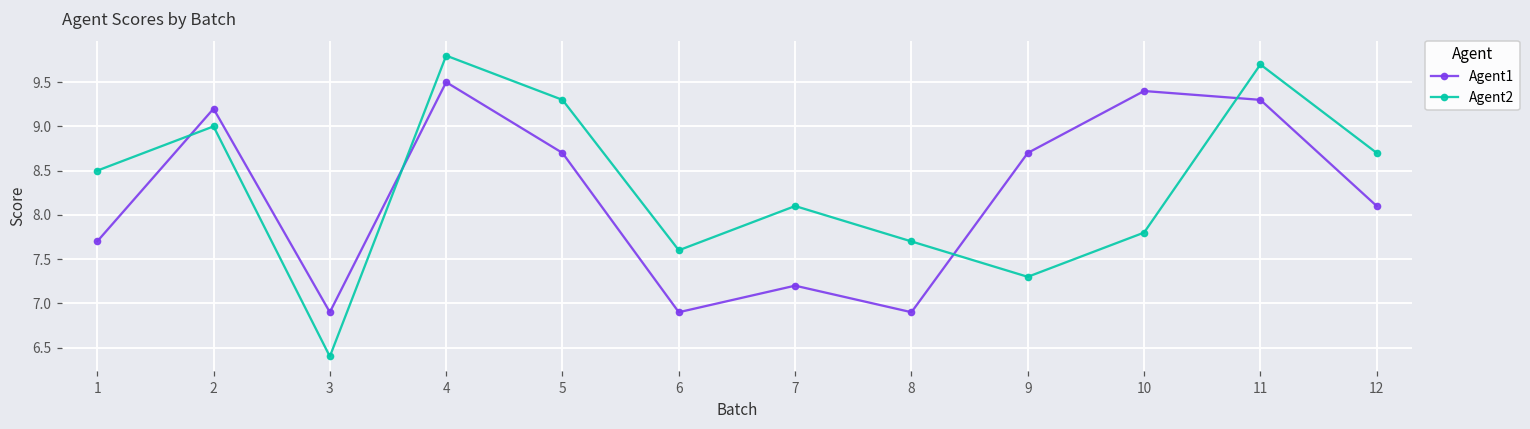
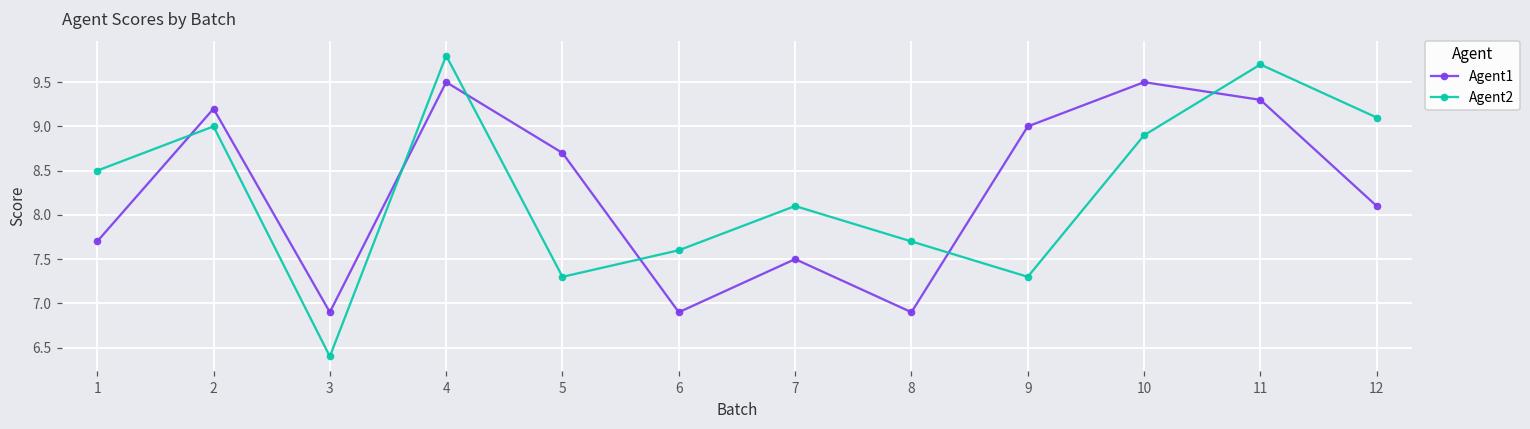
Agent2, 5: 9.3 -> 7.3
Agent1, 7: 7.2 -> 7.5
Agent1, 9: 8.7 -> 9.0
Agent1, 10: 9.4 -> 9.5
Agent2, 10: 7.8 -> 8.9
Agent2, 12: 8.7 -> 9.1
